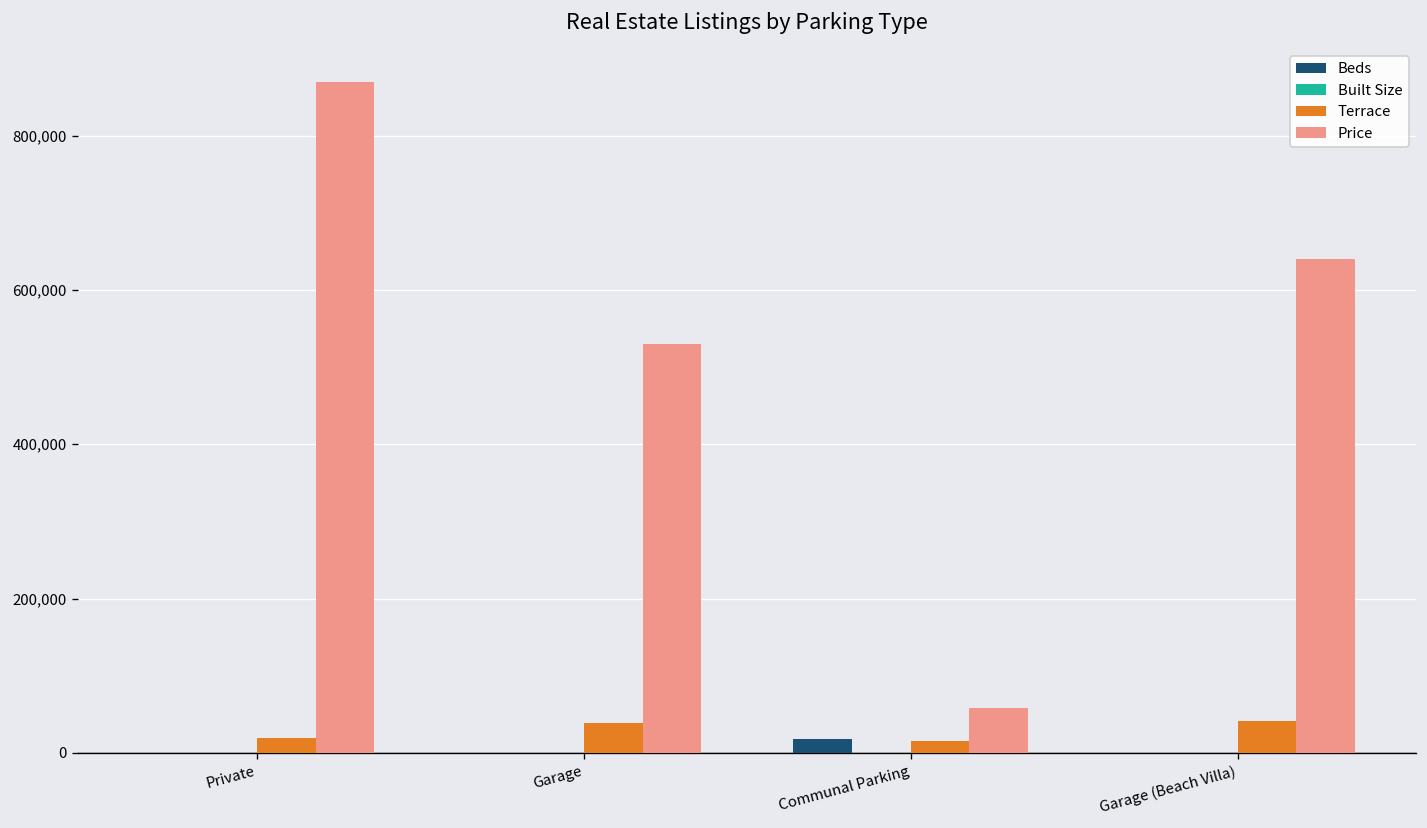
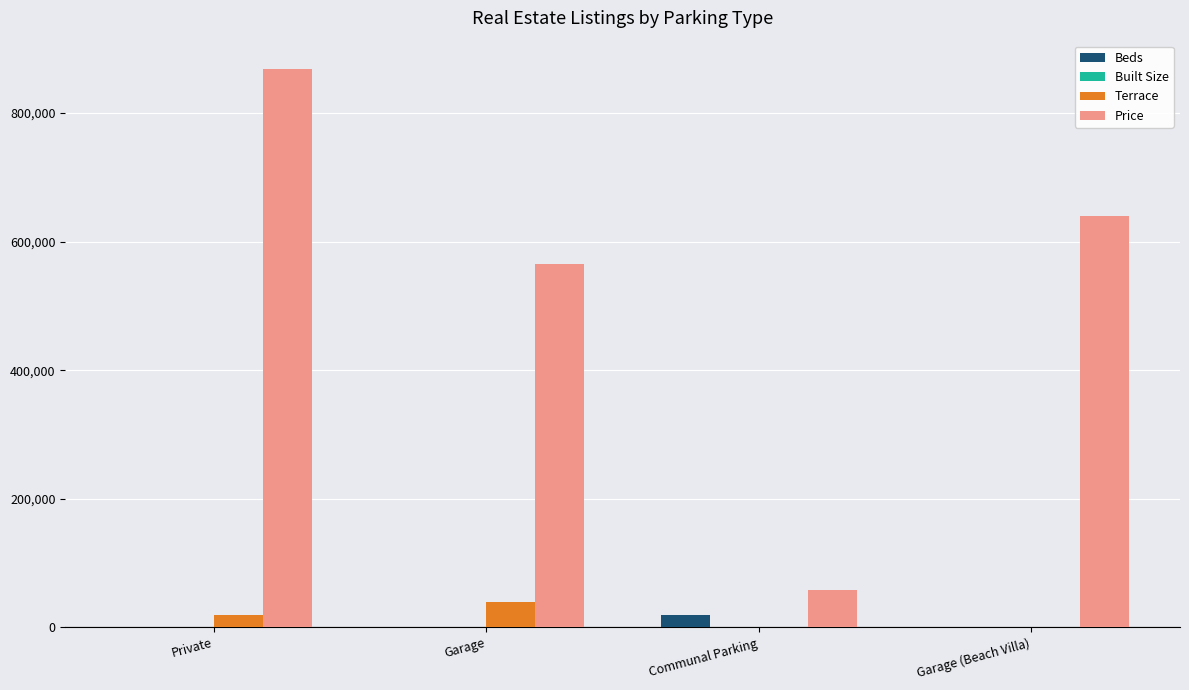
Price, Garage: 530,000 -> 560,000
Terrace, Communal Parking: 20,000 -> 0
Terrace, Garage (Beach Villa): 40,000 -> 0
